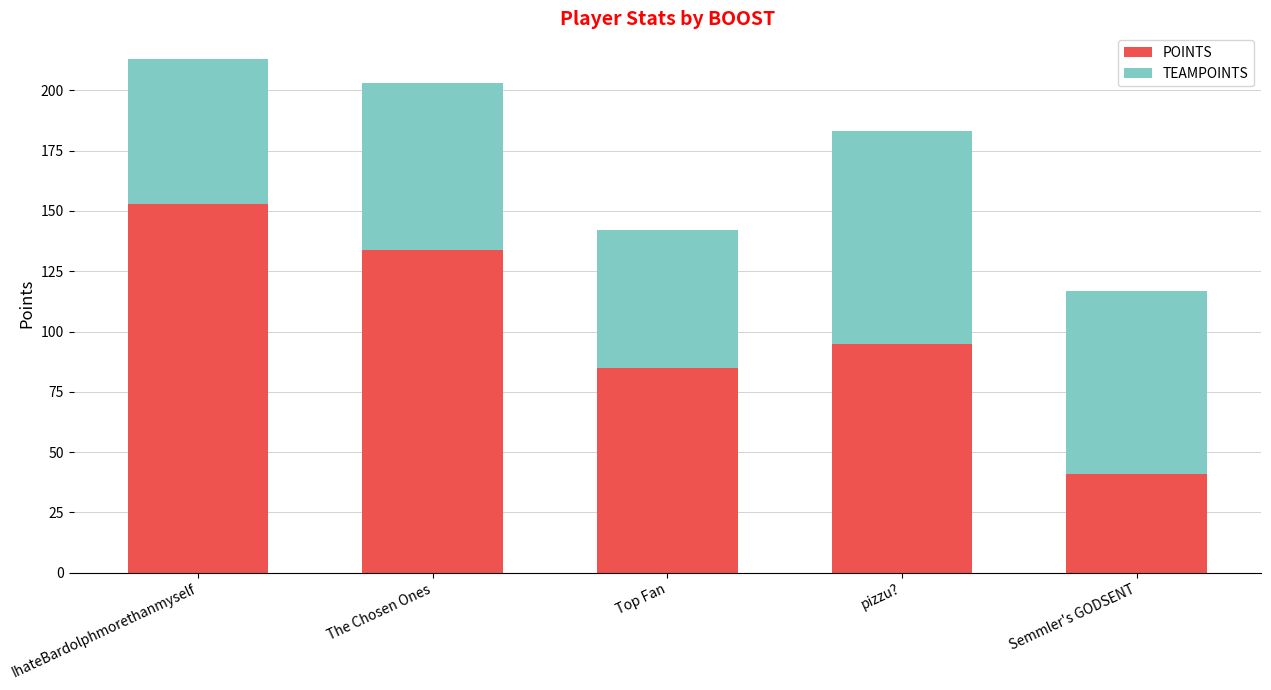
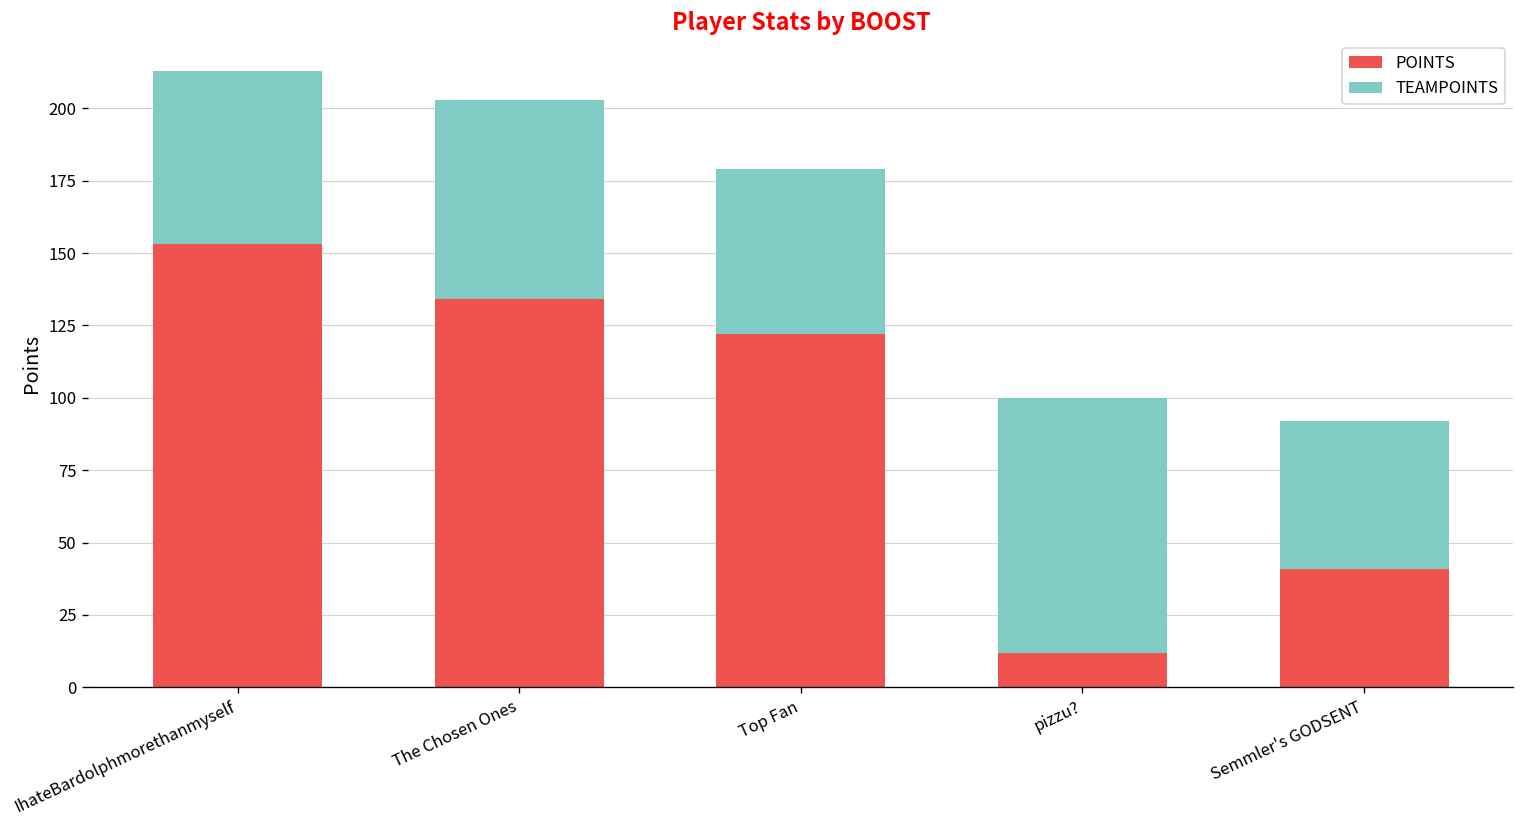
POINTS, Top Fan: 85 -> 122
POINTS, pizzu?: 95 -> 12
TEAMPOINTS, Semmler's GODSENT: 76 -> 51
